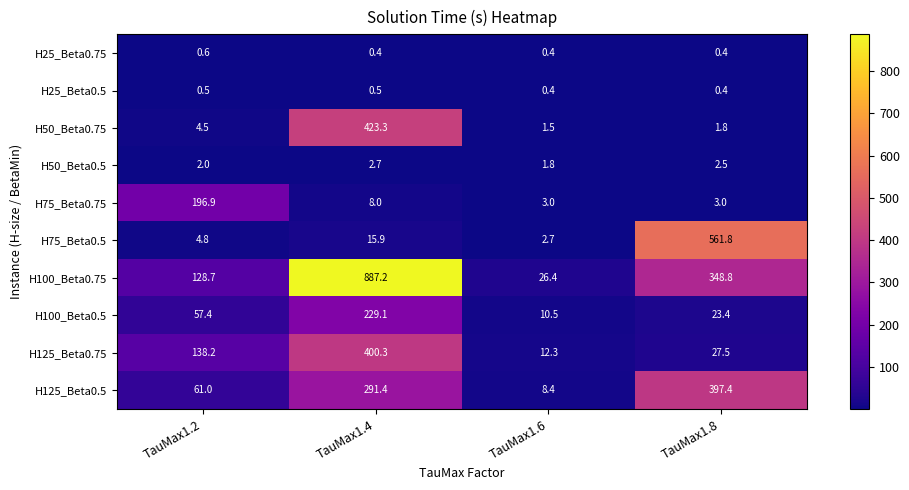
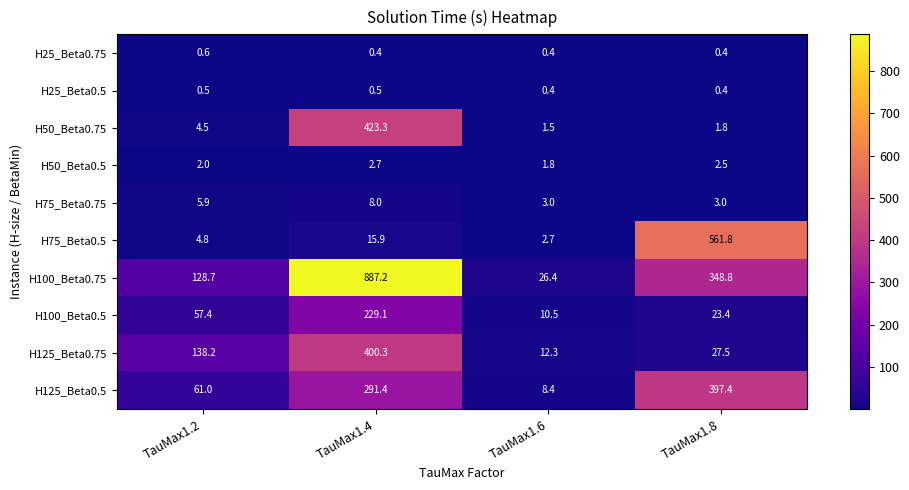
H75_Beta0.75, TauMax1.2: 196.9 -> 5.9
